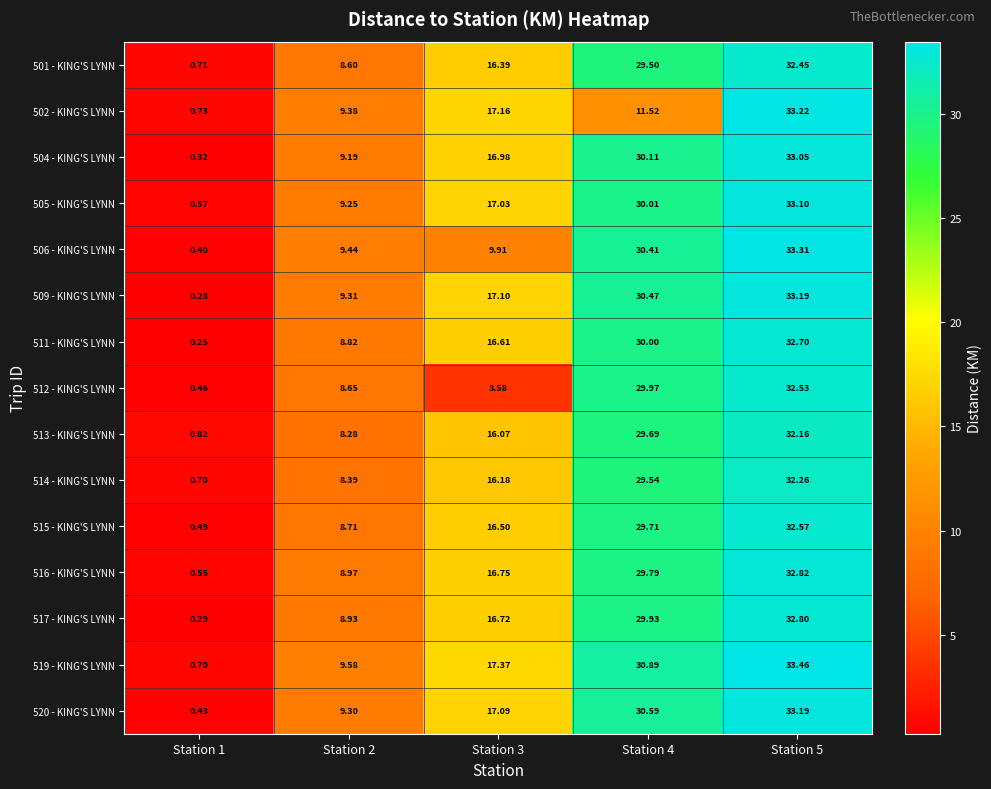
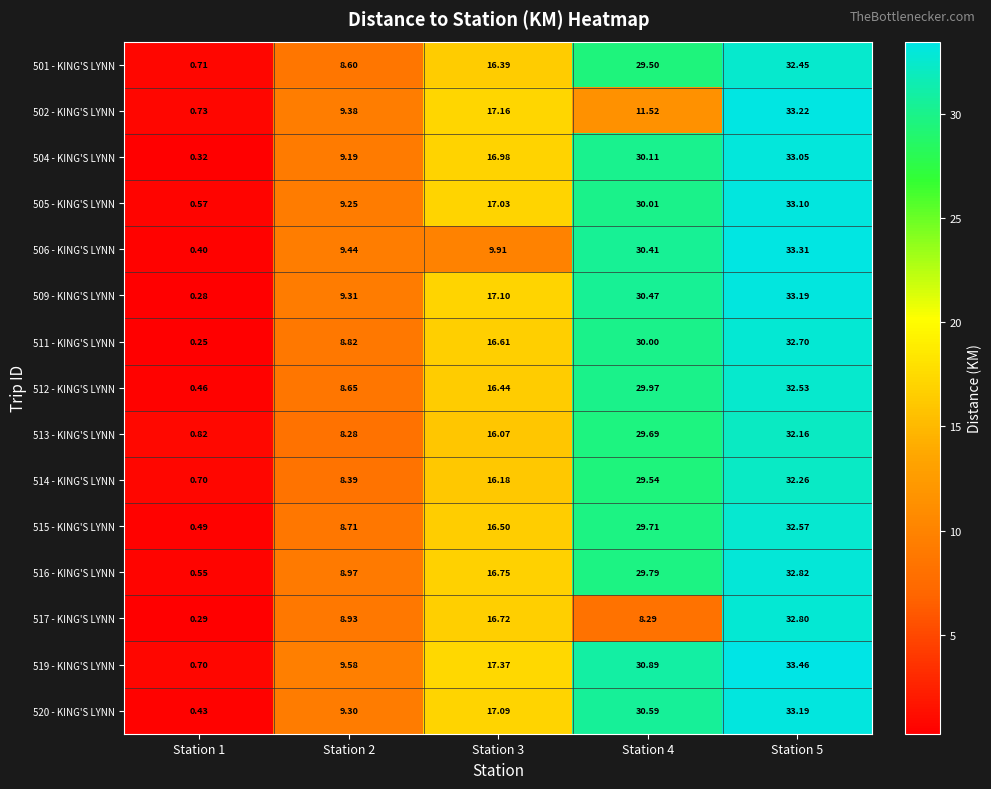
512 - KING'S LYNN, Station 3: 3.58 -> 16.44
517 - KING'S LYNN, Station 4: 29.93 -> 8.29
